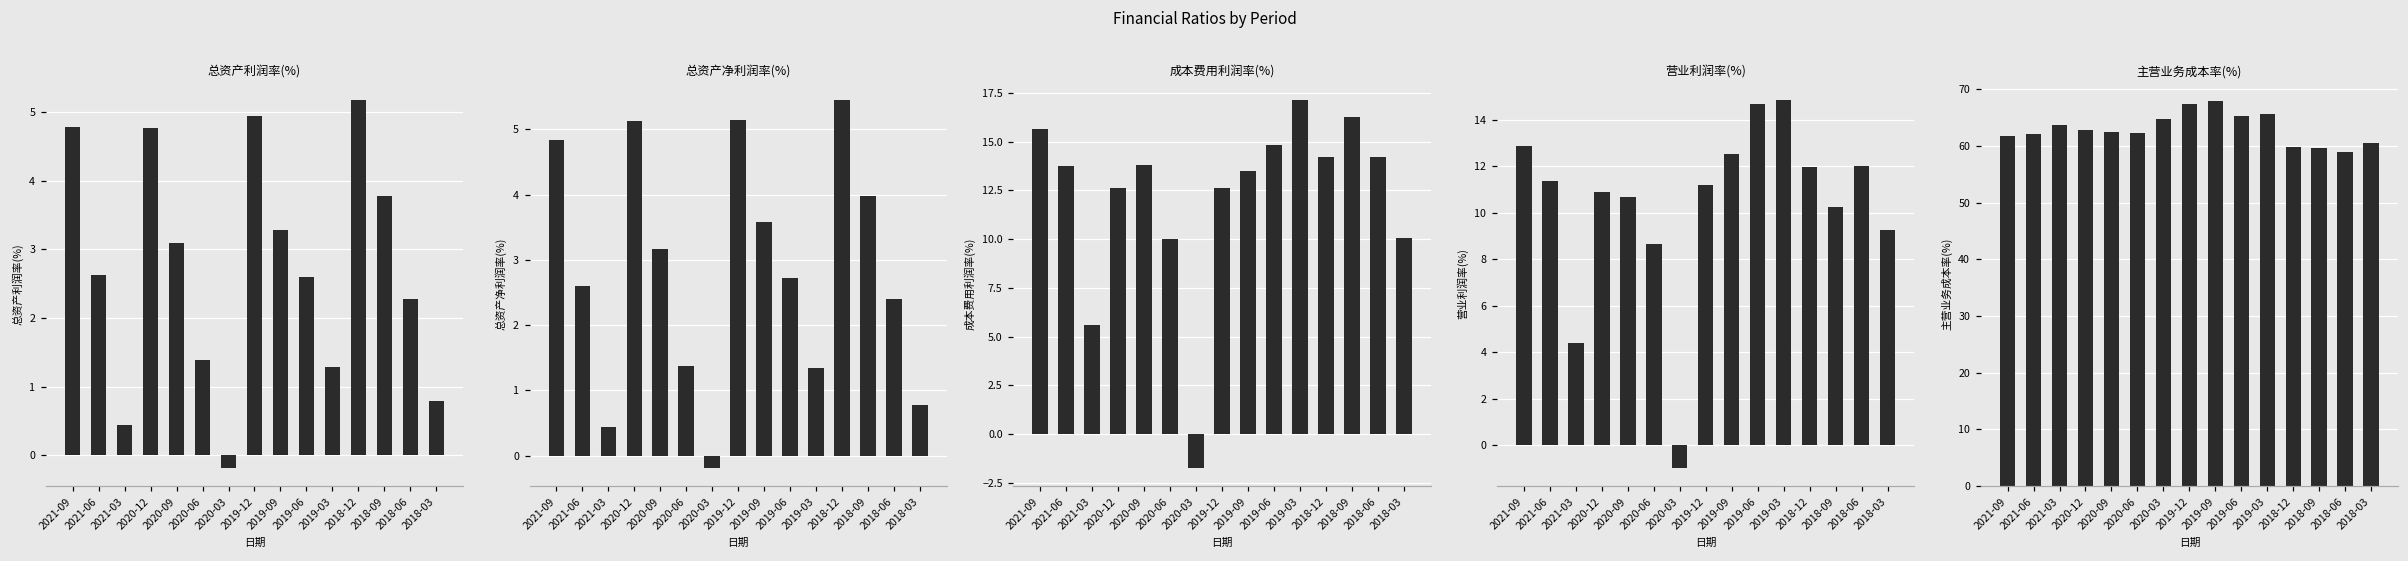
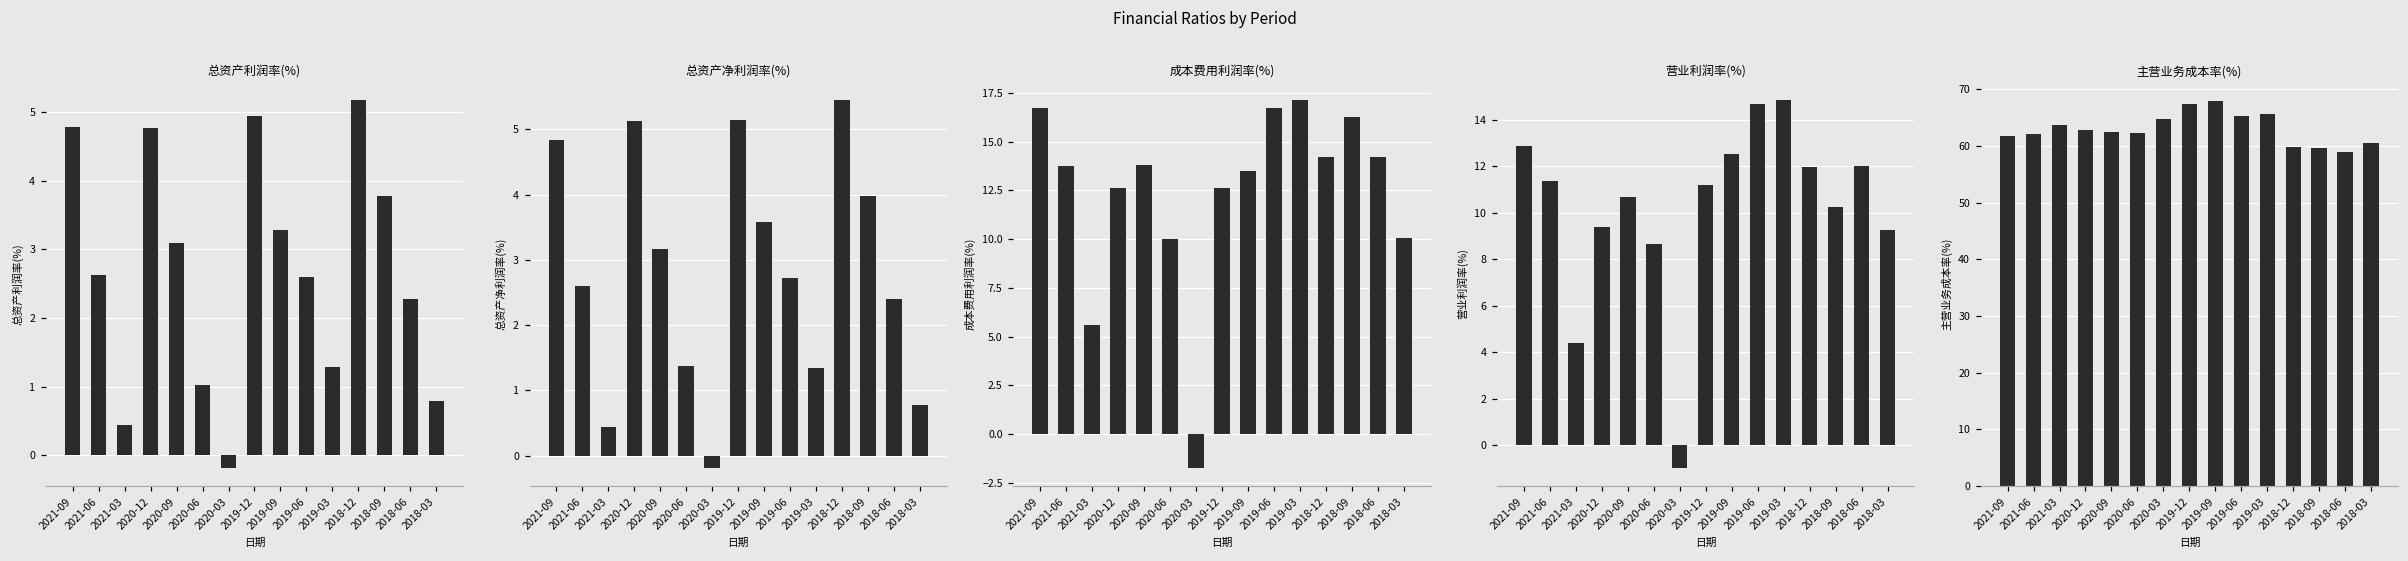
总资产利润率(%), 2020-06: 1.4 -> 1.0
成本费用利润率(%), 2021-09: 15.7 -> 16.7
成本费用利润率(%), 2019-06: 14.8 -> 16.7
营业利润率(%), 2020-12: 10.9 -> 9.4
